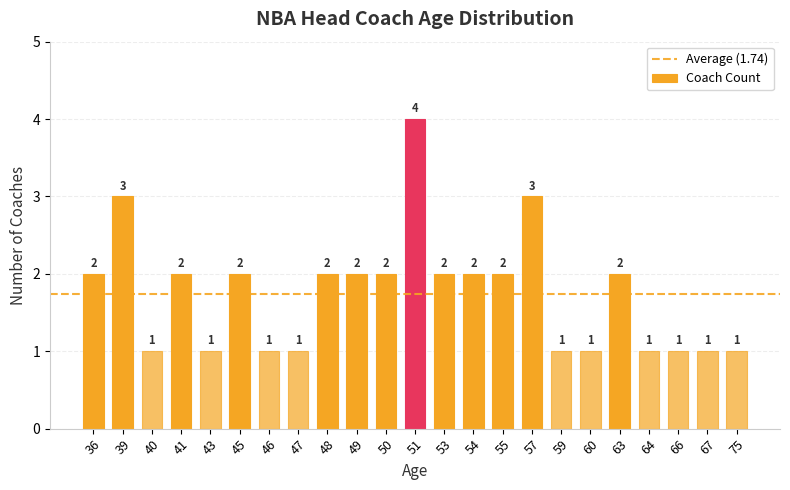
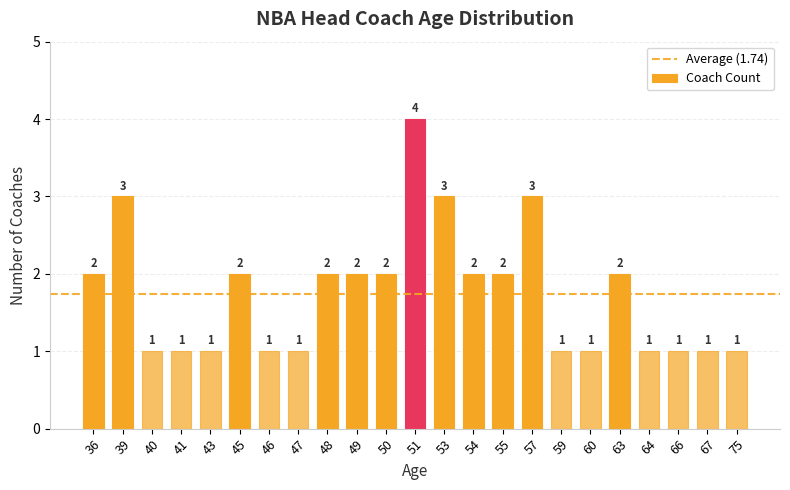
41: 2 -> 1
53: 2 -> 3
